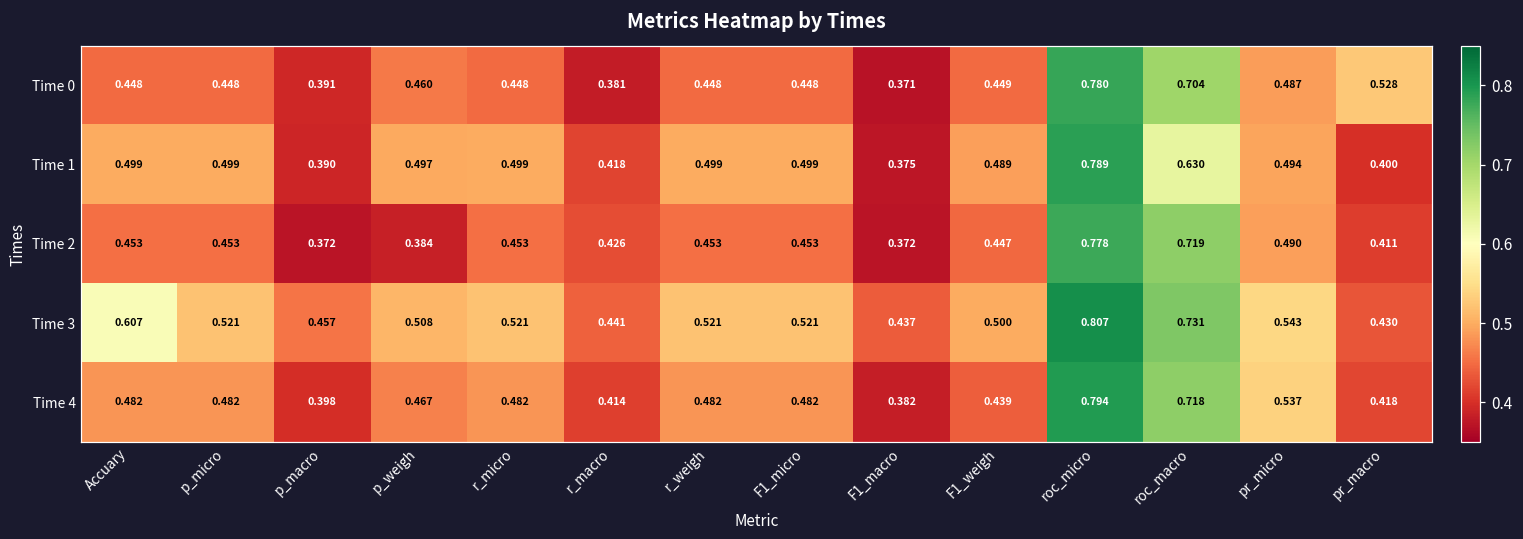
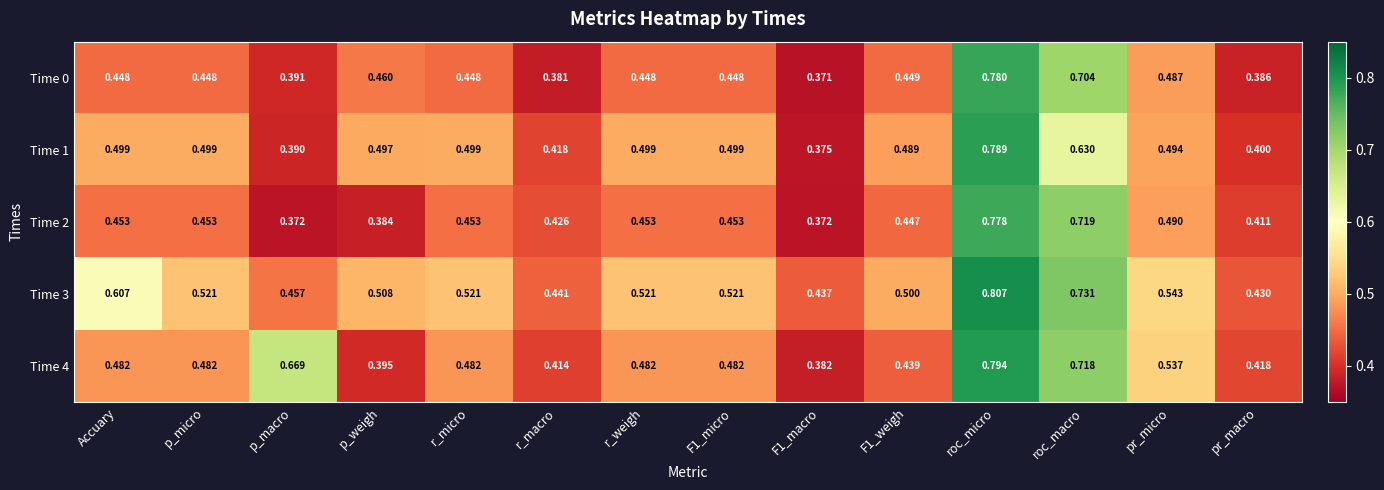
Time 0, pr_macro: 0.528 -> 0.386
Time 4, p_macro: 0.398 -> 0.669
Time 4, p_weigh: 0.467 -> 0.395
